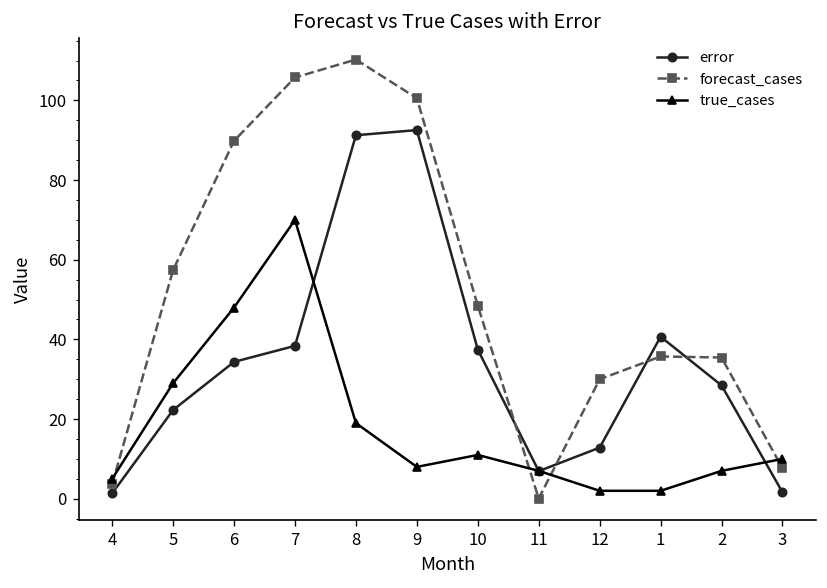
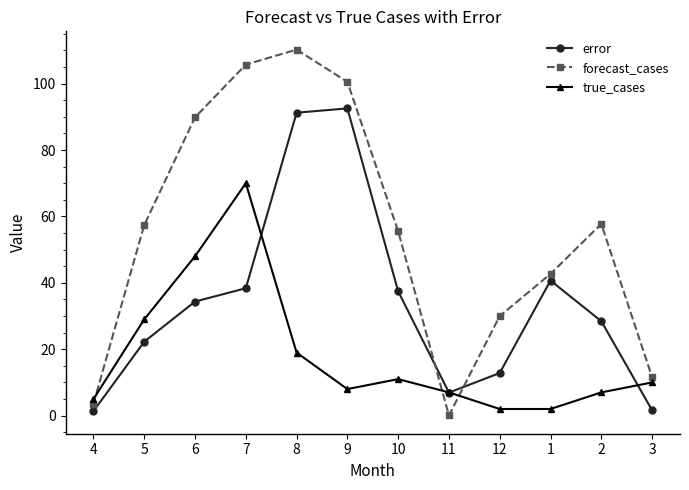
forecast_cases, 10: 48 -> 56
forecast_cases, 1: 36 -> 43
forecast_cases, 2: 35 -> 58
forecast_cases, 3: 8 -> 12
